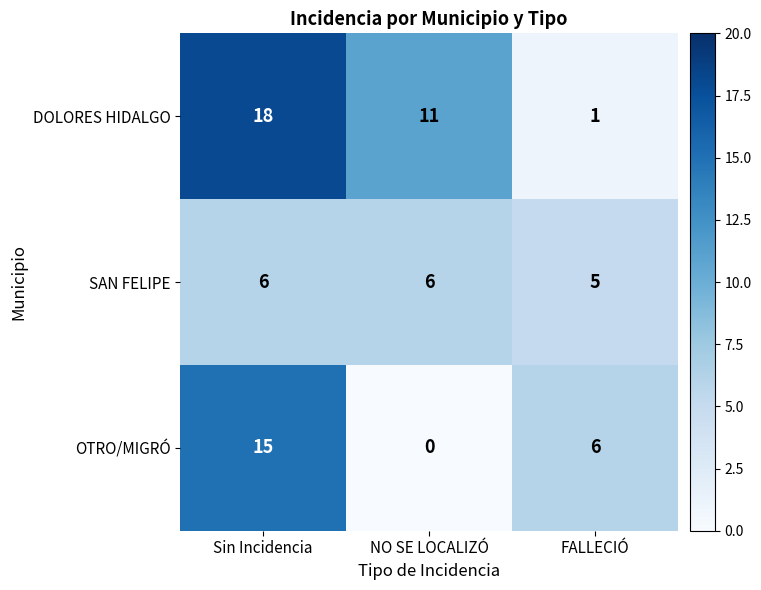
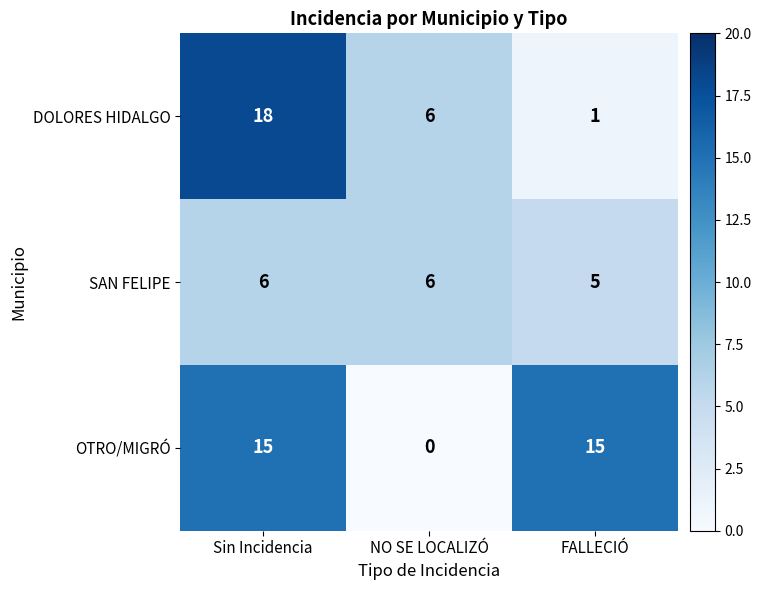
DOLORES HIDALGO, NO SE LOCALIZÓ: 11 -> 6
OTRO/MIGRÓ, FALLECIÓ: 6 -> 15
